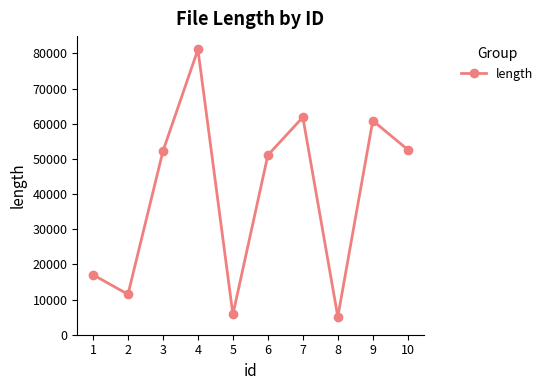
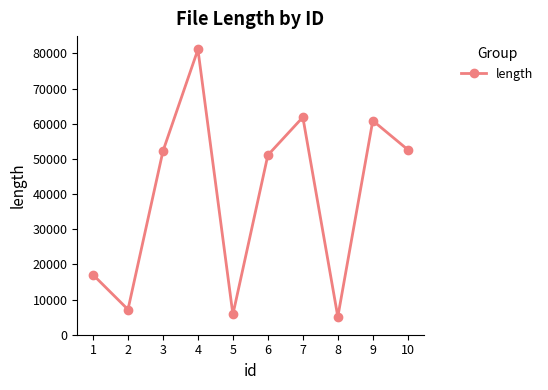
2: 11000 -> 7000
